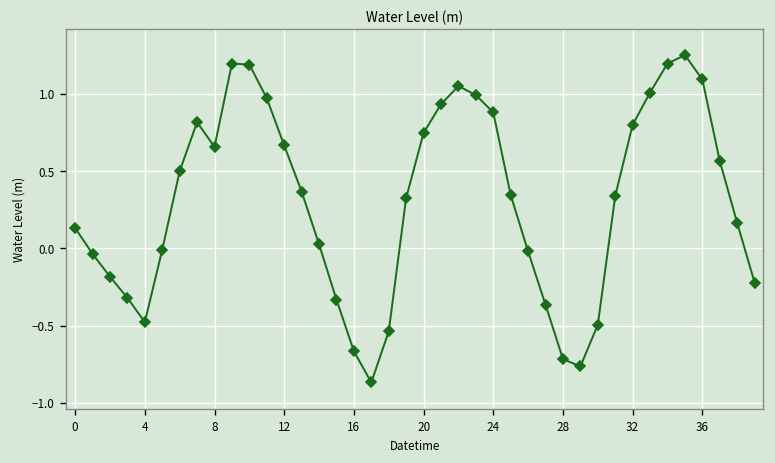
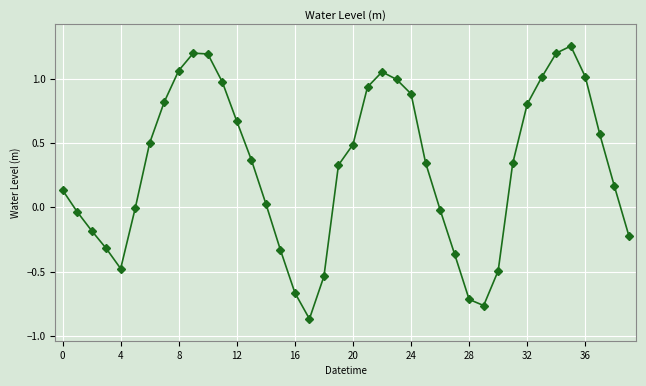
8: 0.66 -> 1.06
20: 0.75 -> 0.49
36: 1.09 -> 1.01
